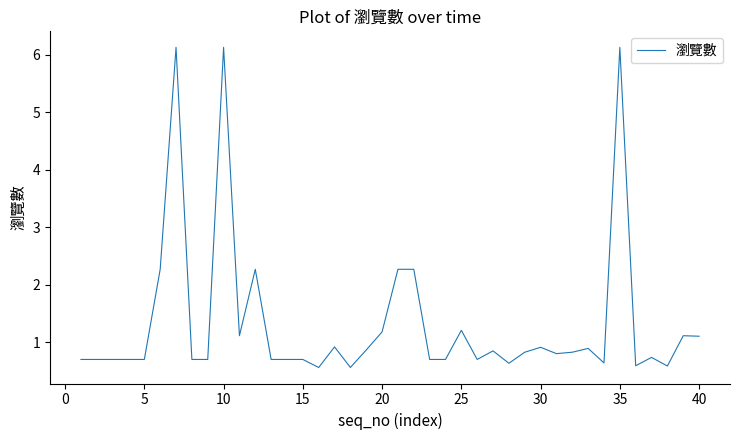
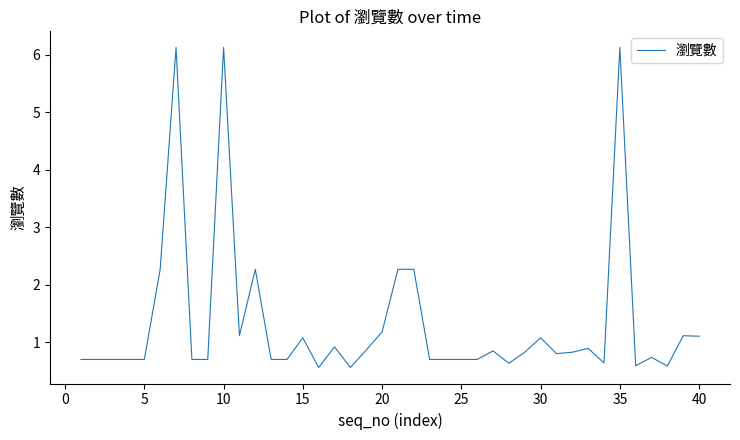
15: 0.7 -> 1.1
25: 1.2 -> 0.7
30: 0.9 -> 1.1
